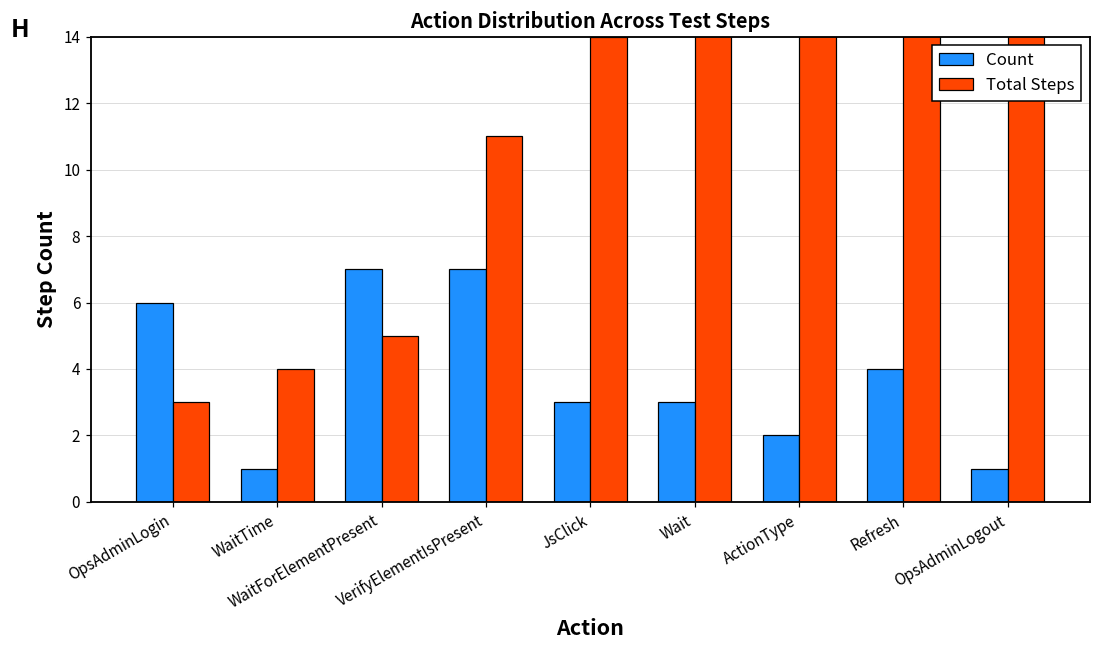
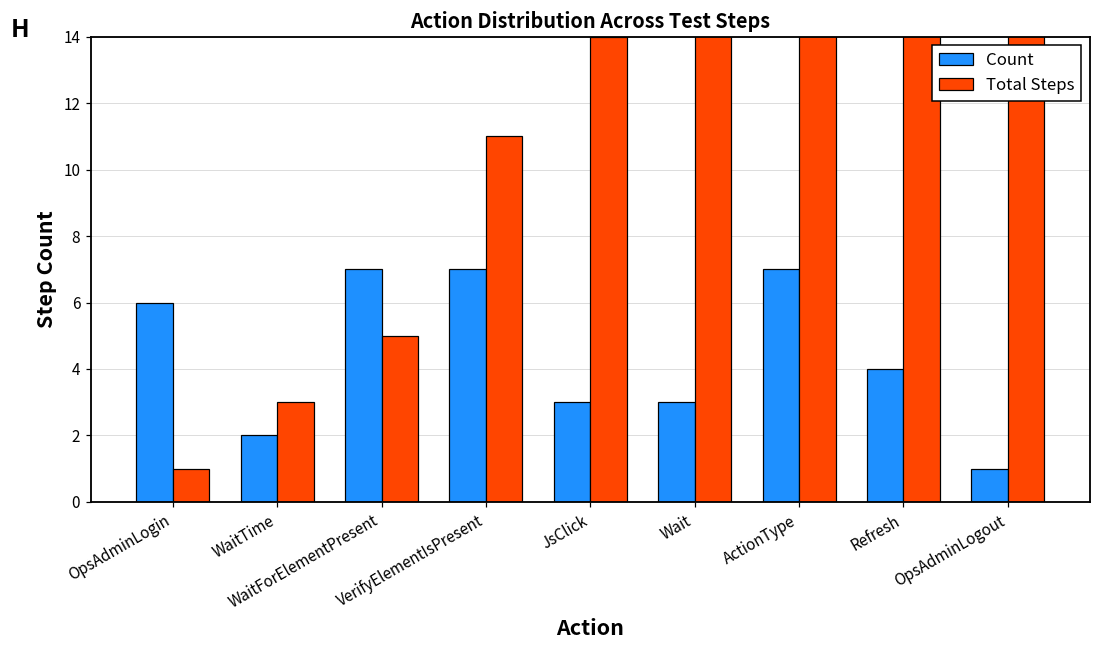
Total Steps, OpsAdminLogin: 3 -> 1
Count, WaitTime: 1 -> 2
Total Steps, WaitTime: 4 -> 3
Count, ActionType: 2 -> 7
